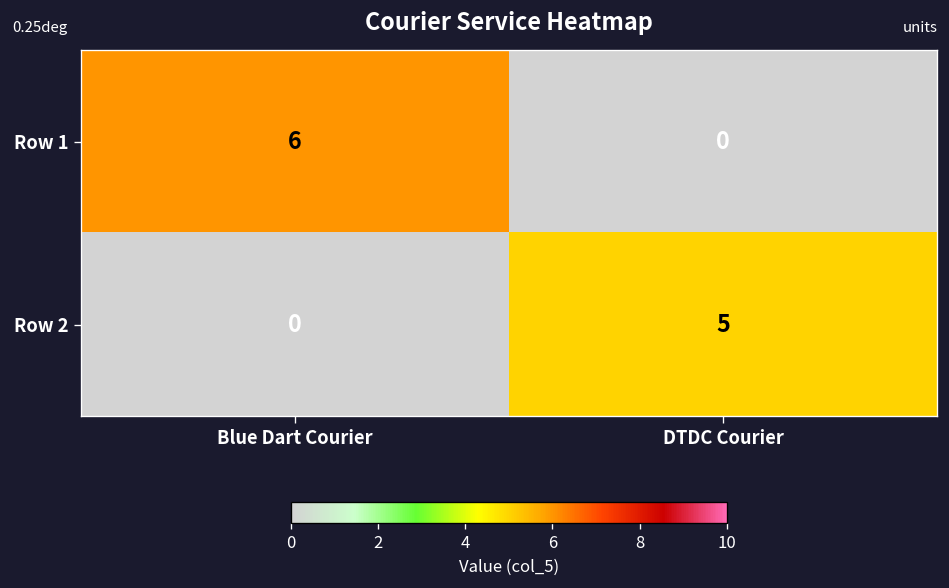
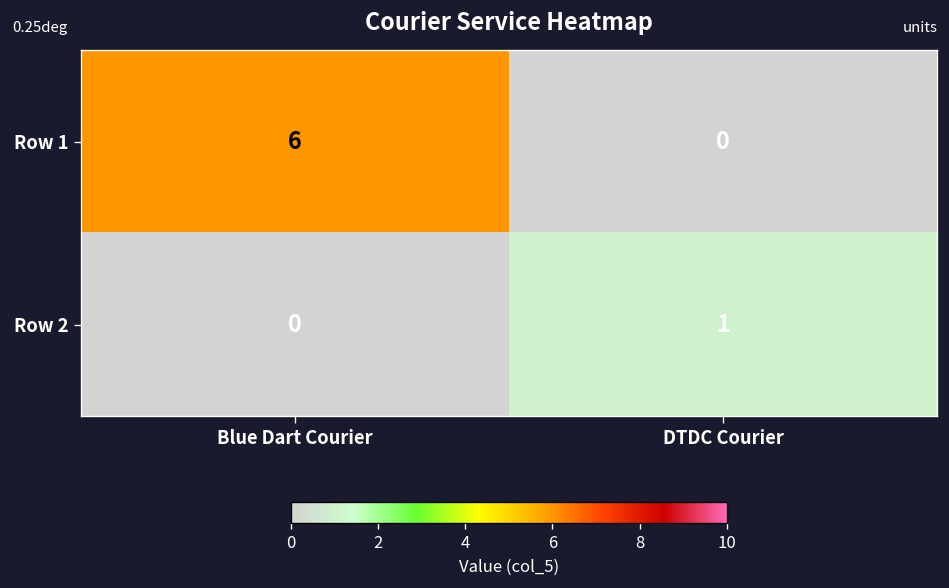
Row 2, DTDC Courier: 5 -> 1
